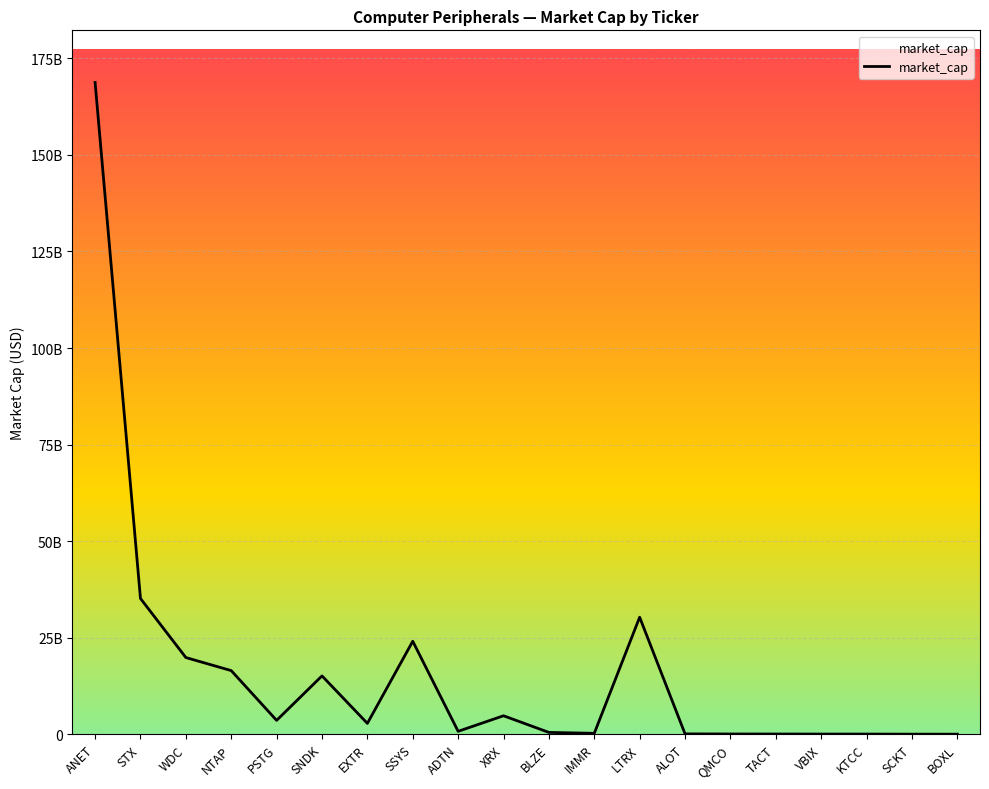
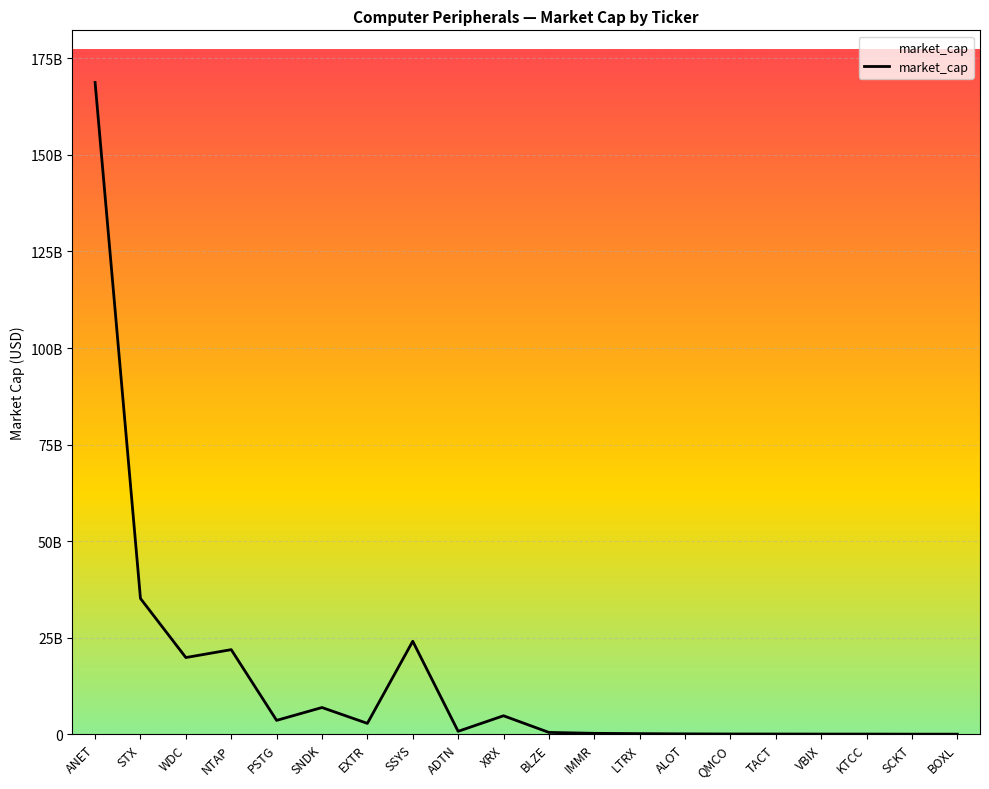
NTAP: 16000000000 -> 22000000000
SNDK: 15000000000 -> 7000000000
LTRX: 30000000000 -> 0
